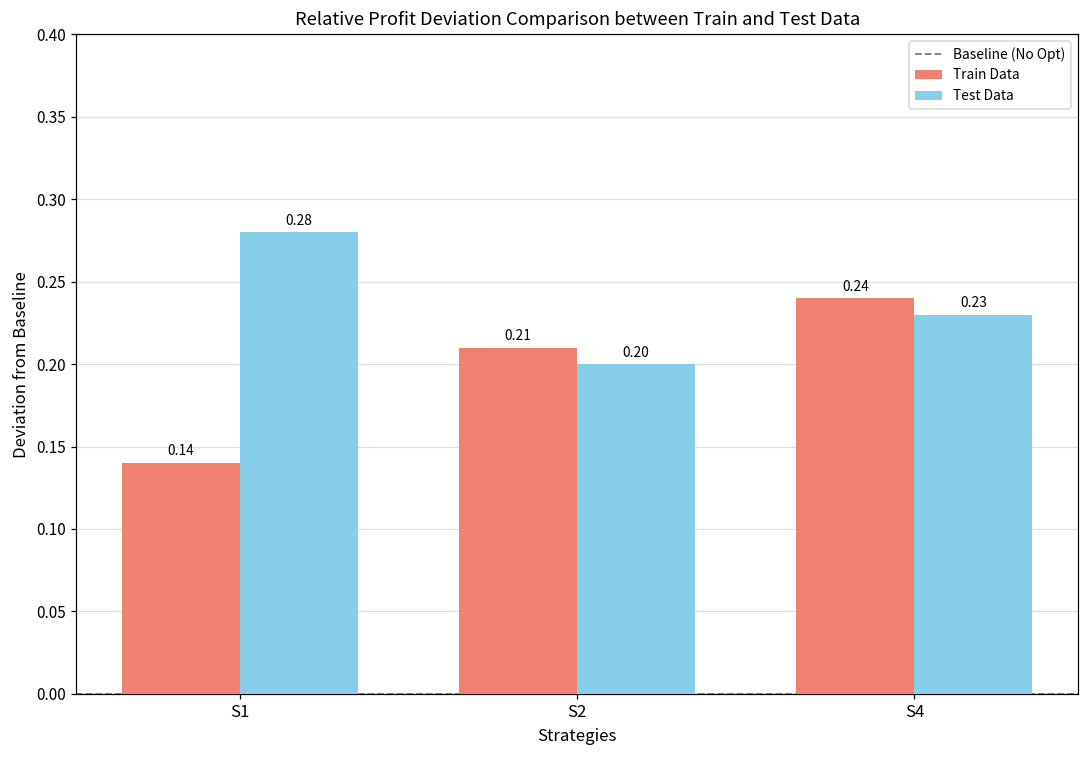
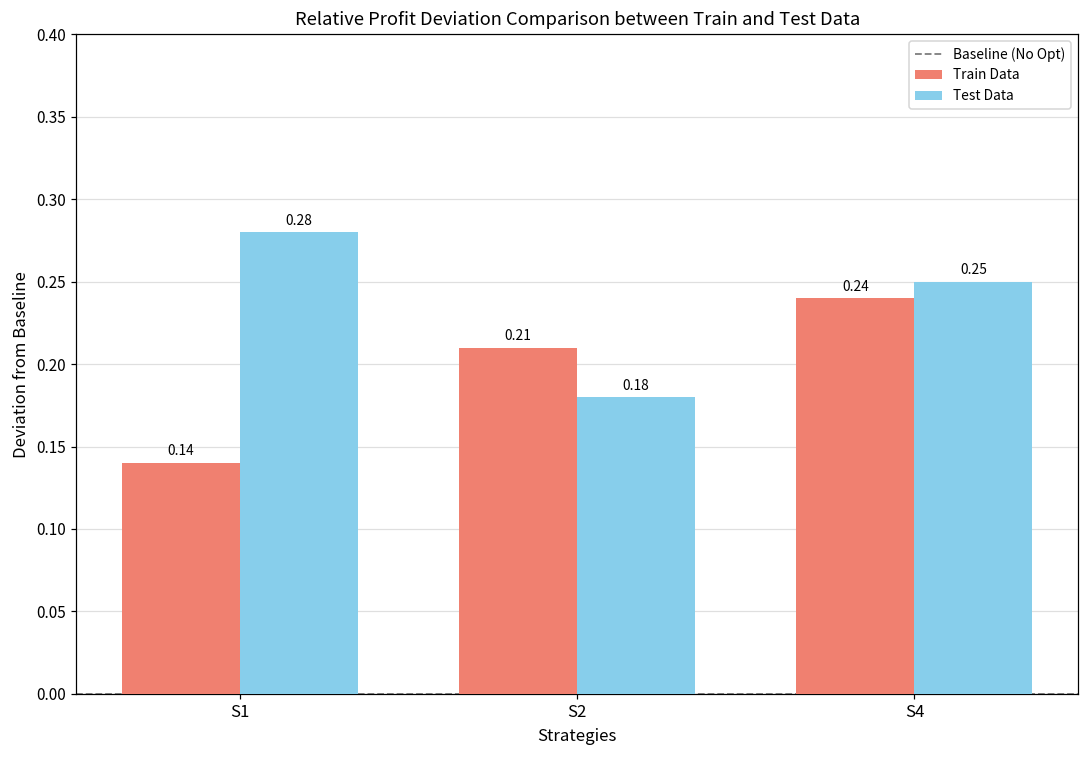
Test Data, S2: 0.20 -> 0.18
Test Data, S4: 0.23 -> 0.25
